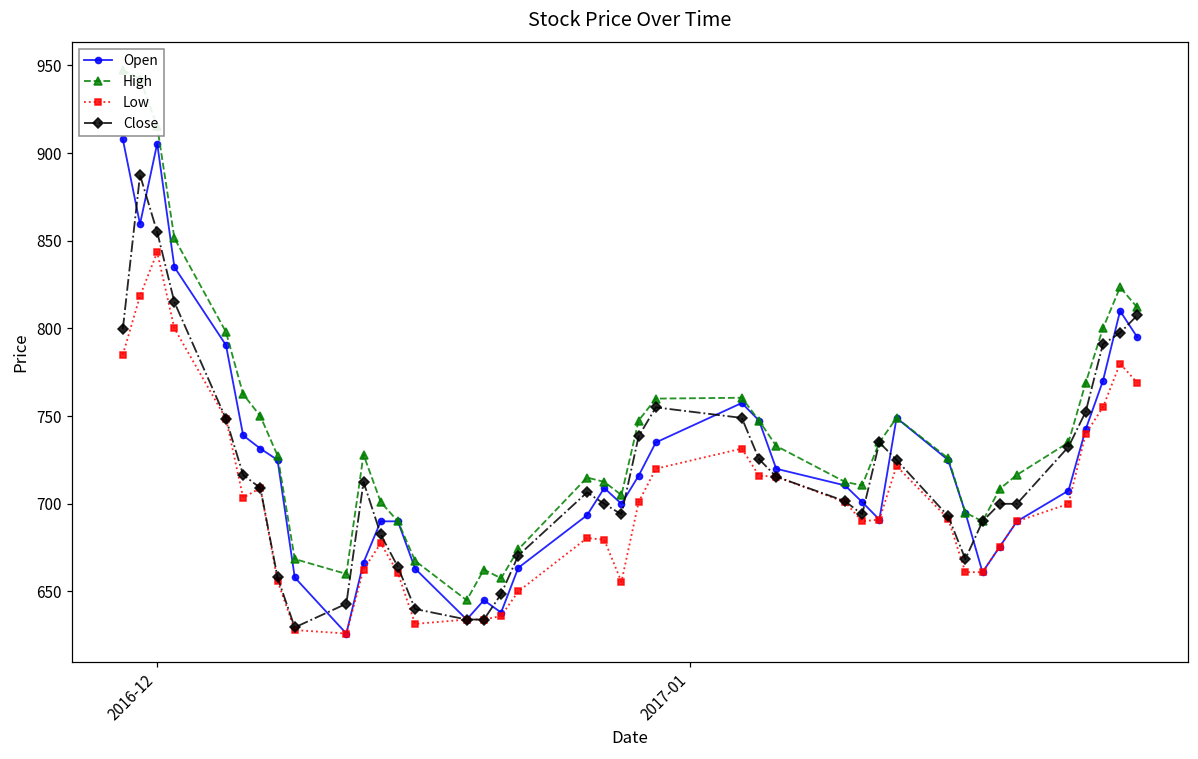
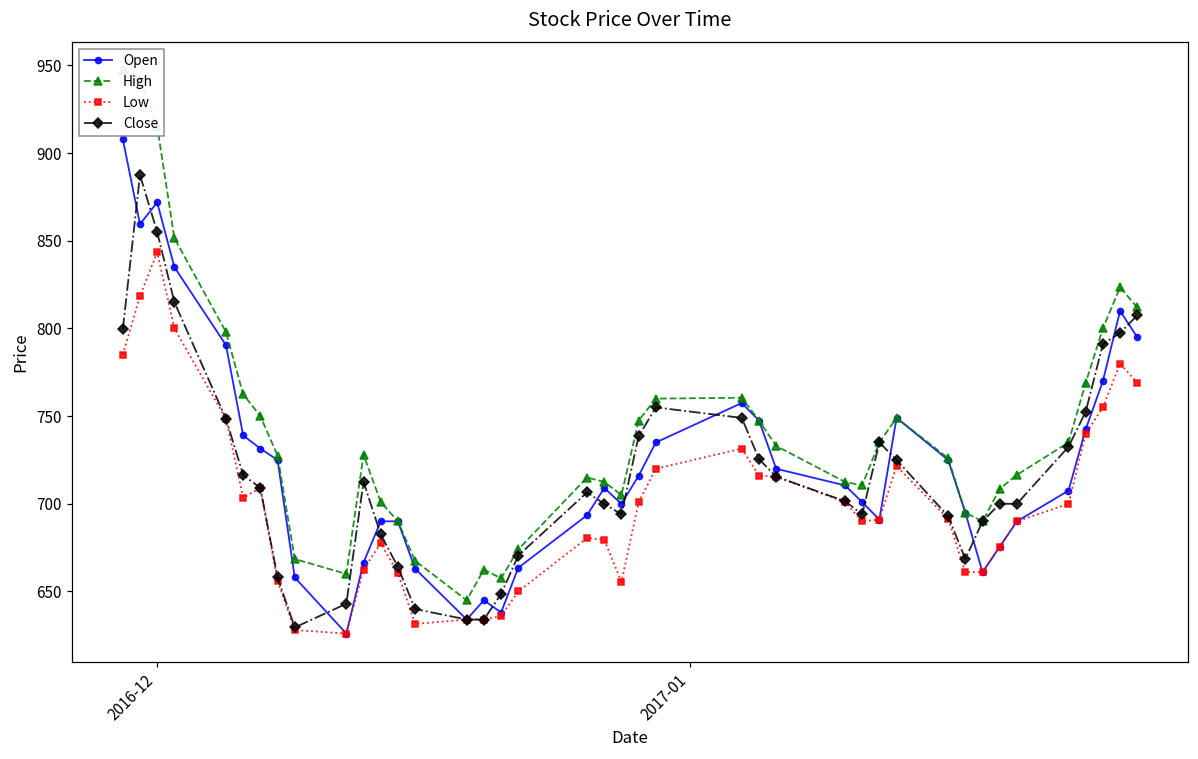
Open, 2016-12: 906 -> 872
